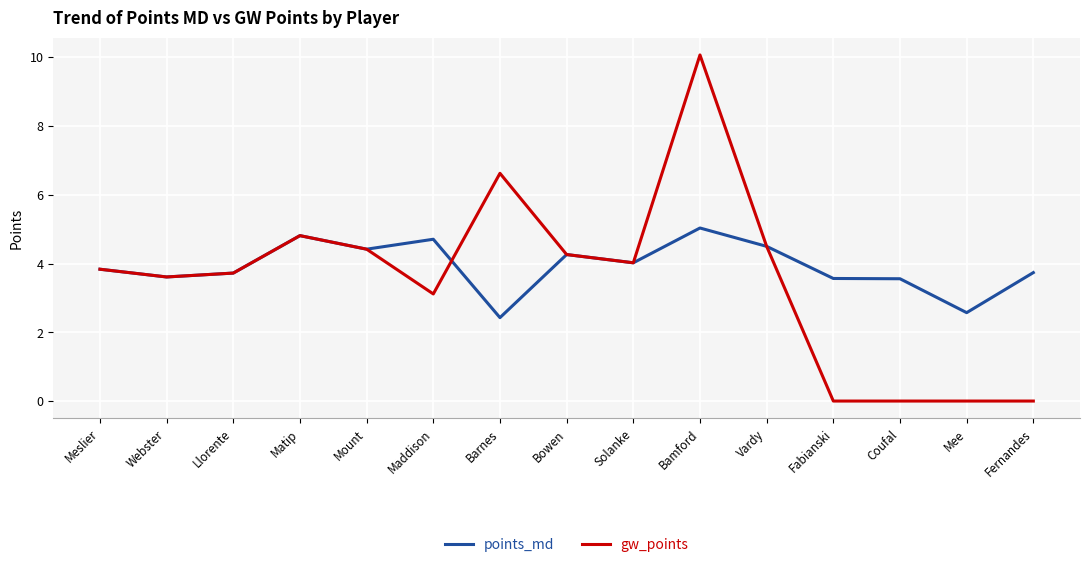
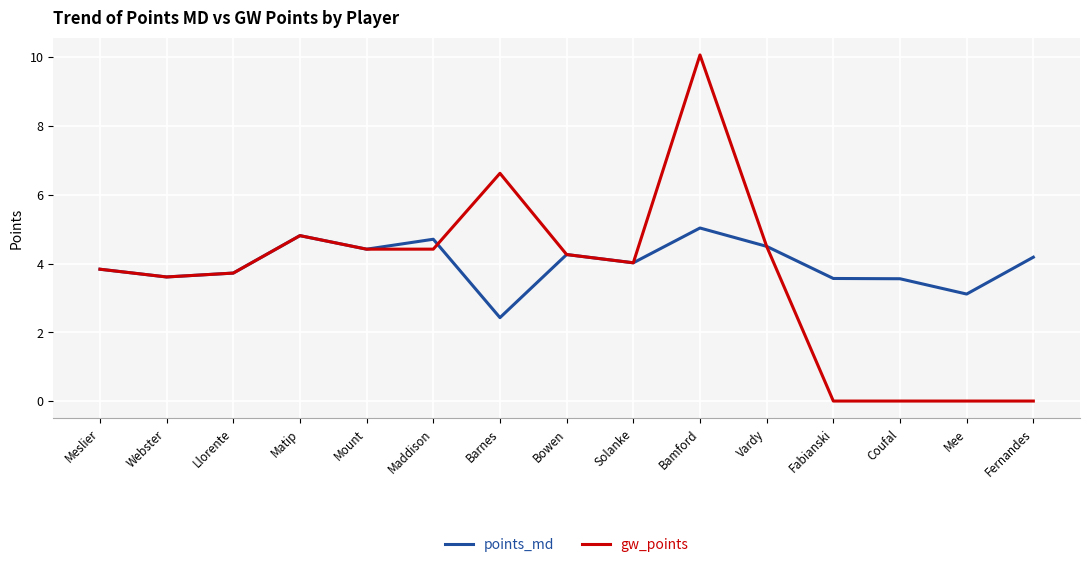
gw_points, Maddison: 3.1 -> 4.4
points_md, Mee: 2.6 -> 3.1
points_md, Fernandes: 3.7 -> 4.2
